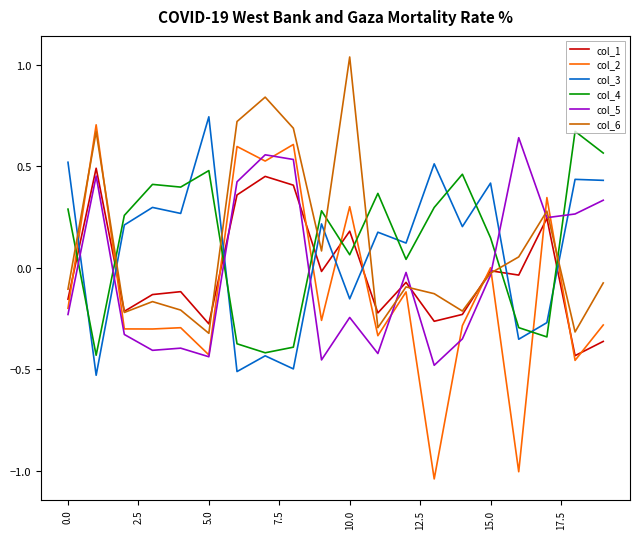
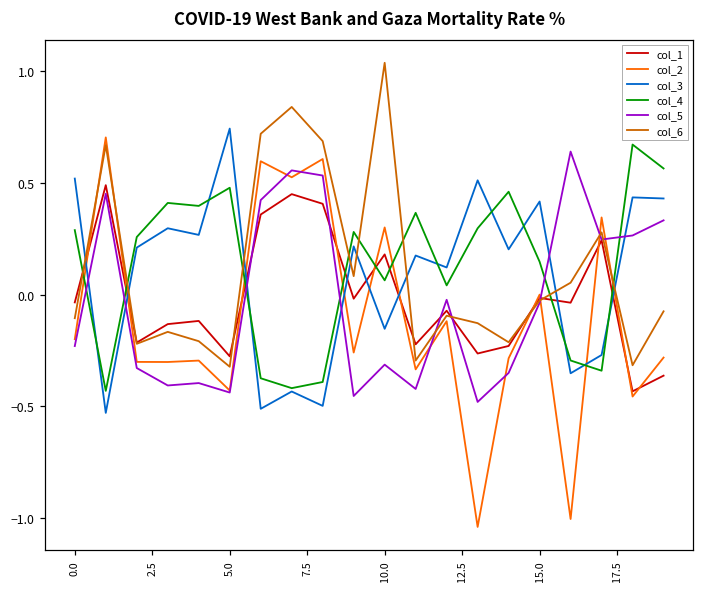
col_1, 0.0: -0.16 -> -0.04
col_5, 10.0: -0.25 -> -0.31
